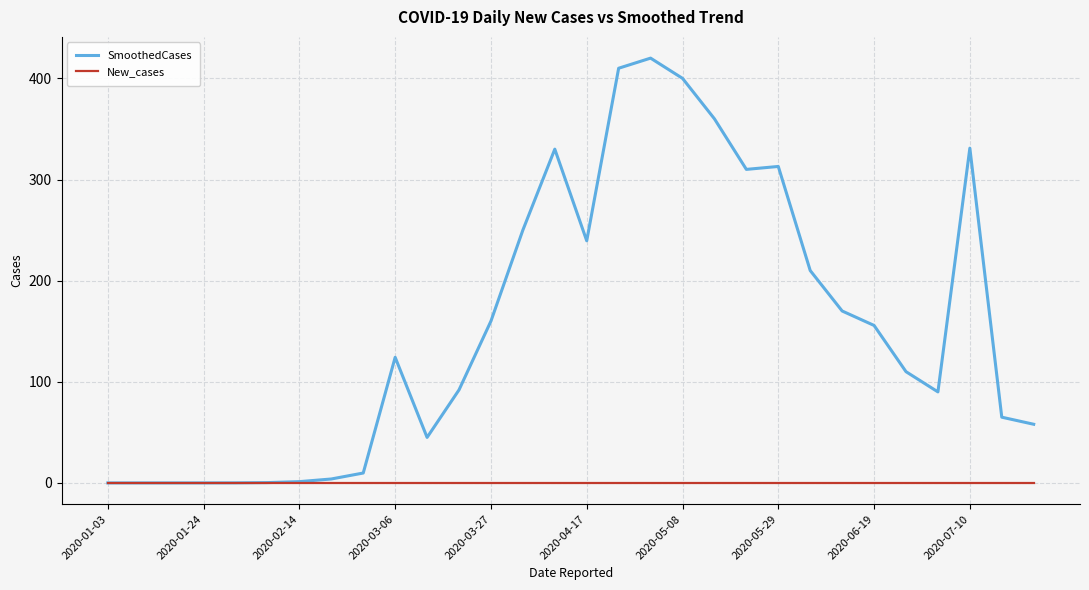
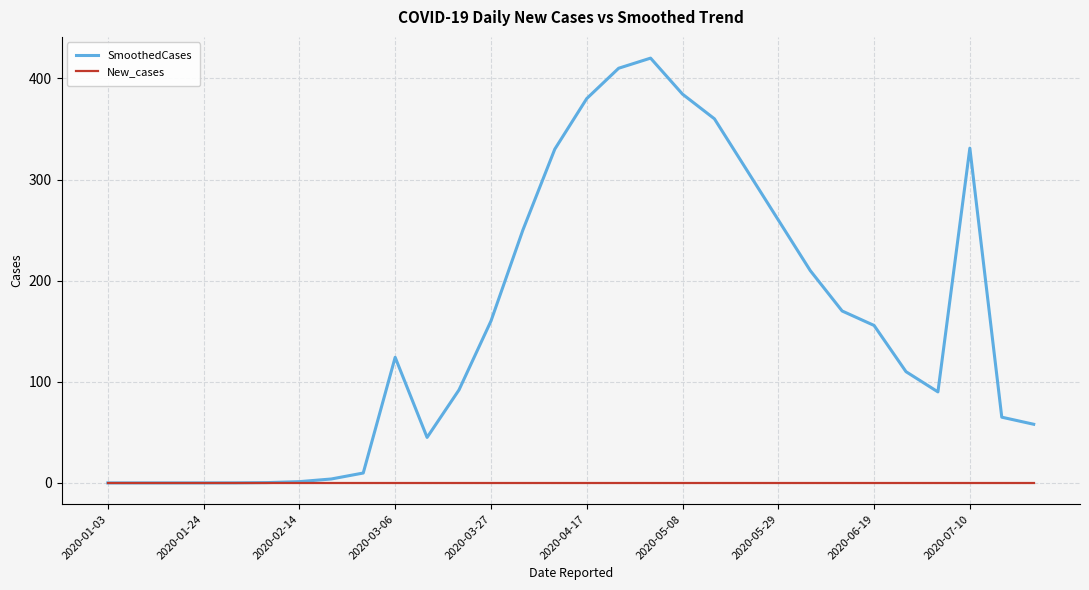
SmoothedCases, 2020-04-17: 239 -> 380
SmoothedCases, 2020-05-08: 400 -> 384
SmoothedCases, 2020-05-29: 313 -> 260
